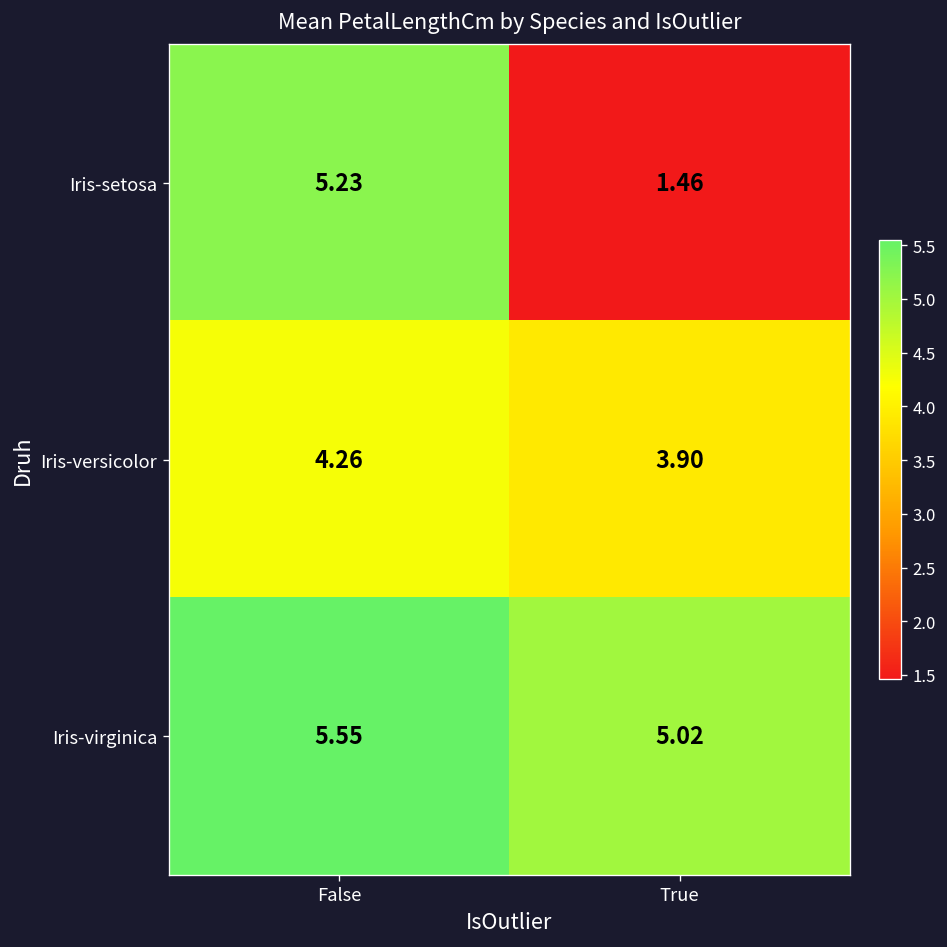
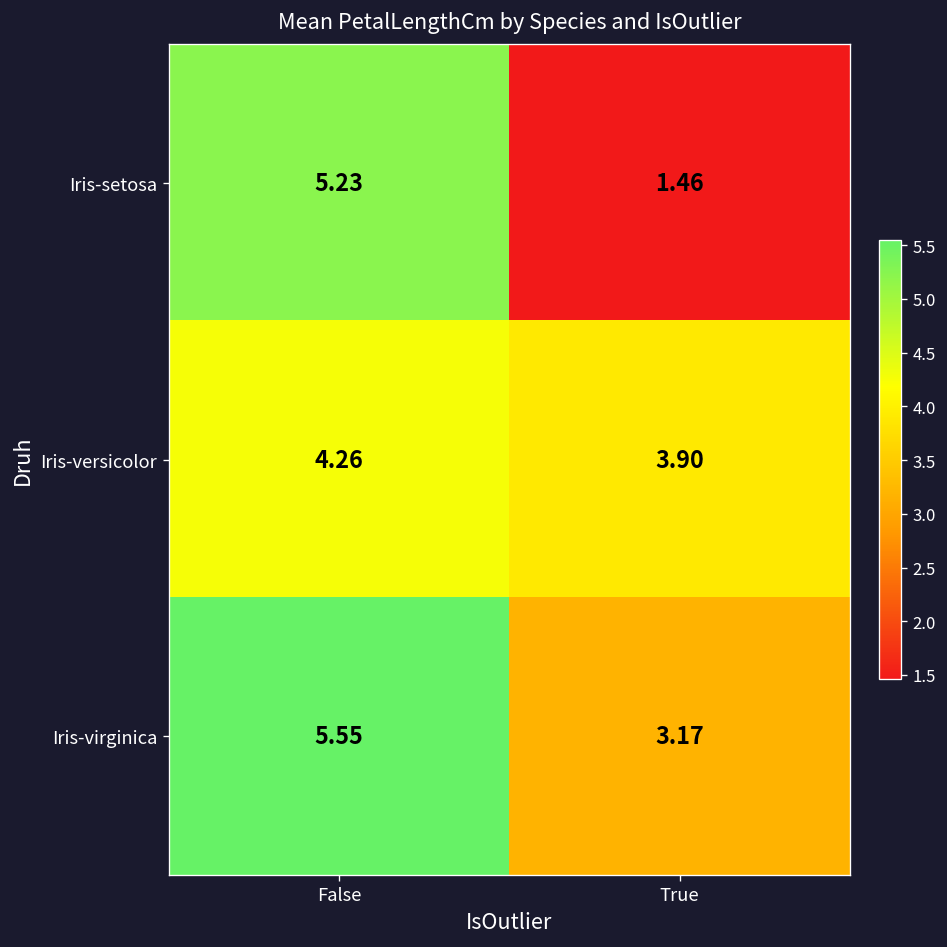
Iris-virginica, True: 5.02 -> 3.17
